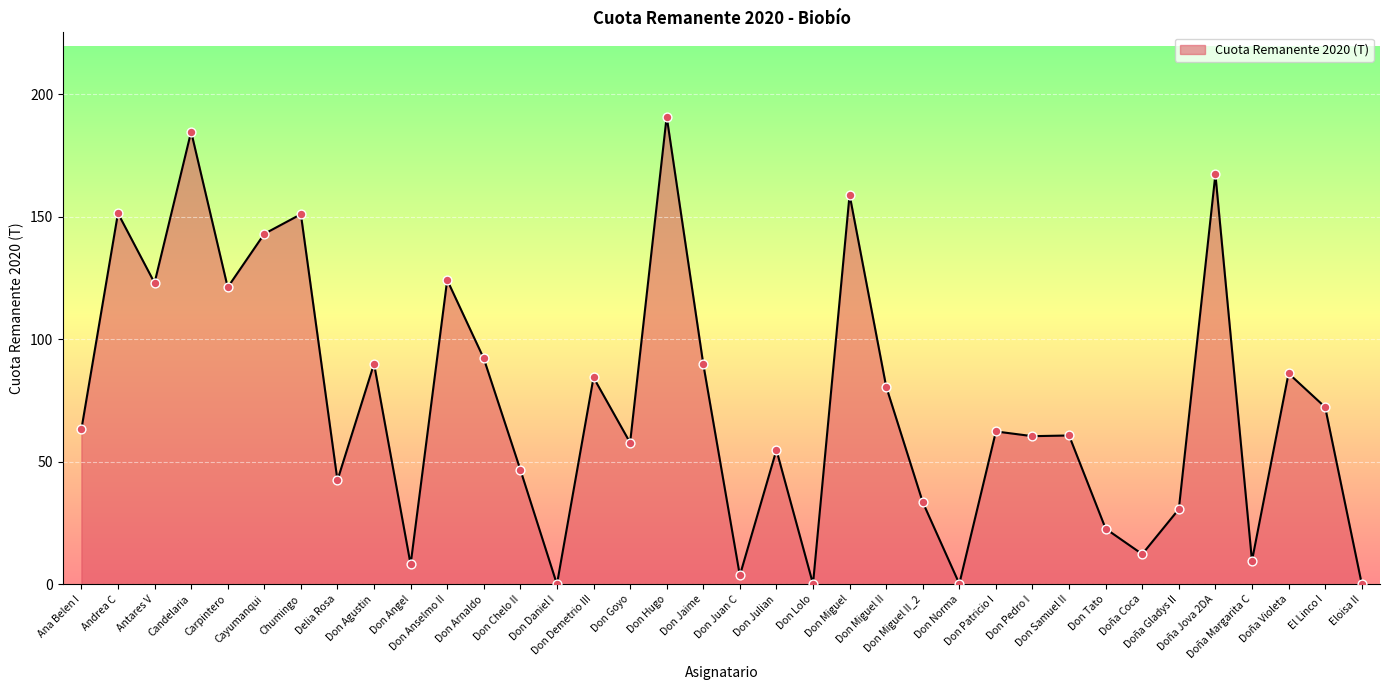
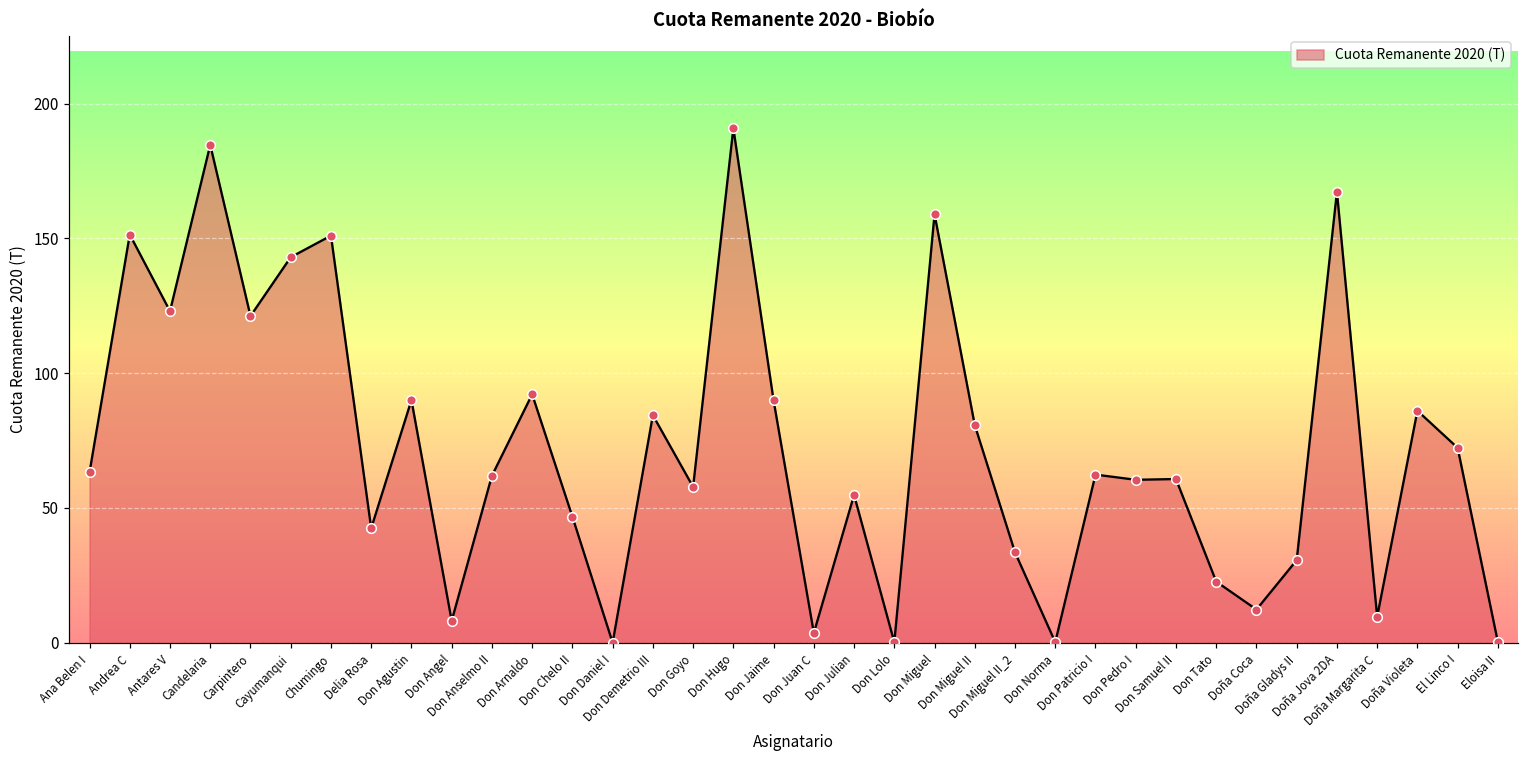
Don Anselmo II: 124 -> 62
